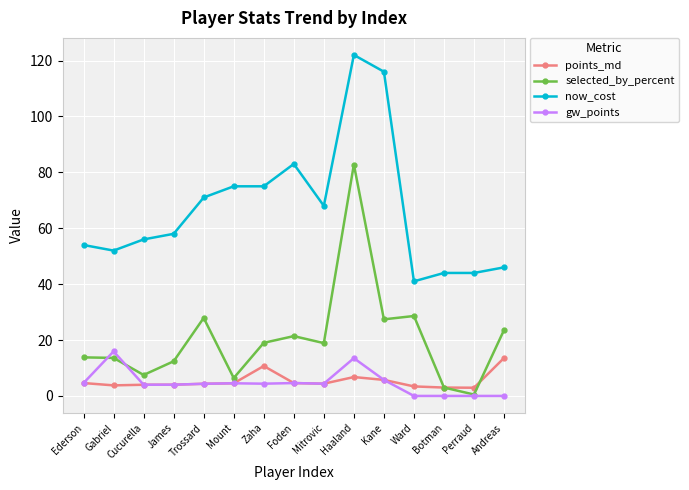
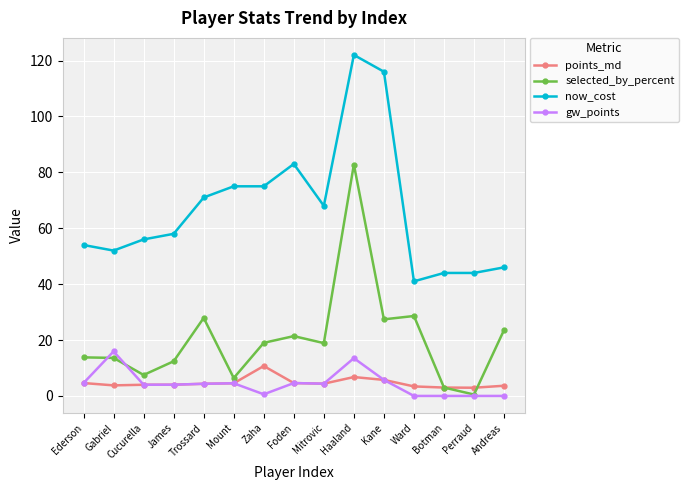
gw_points, Zaha: 4 -> 1
points_md, Andreas: 14 -> 4
